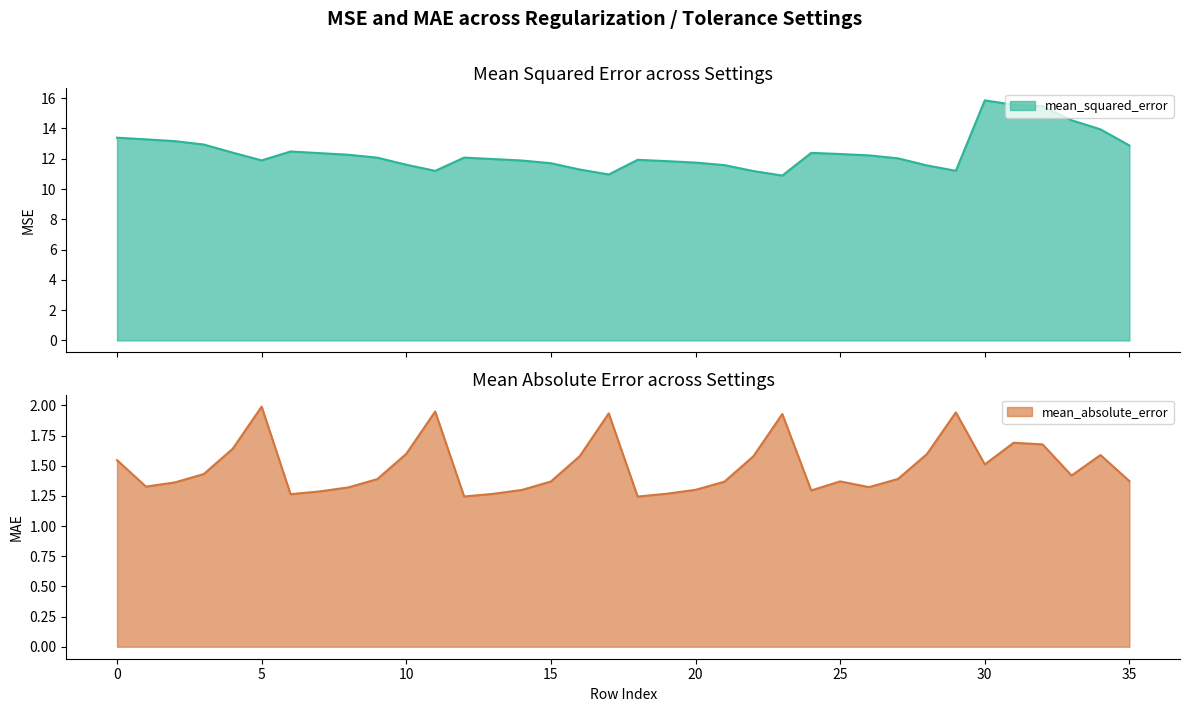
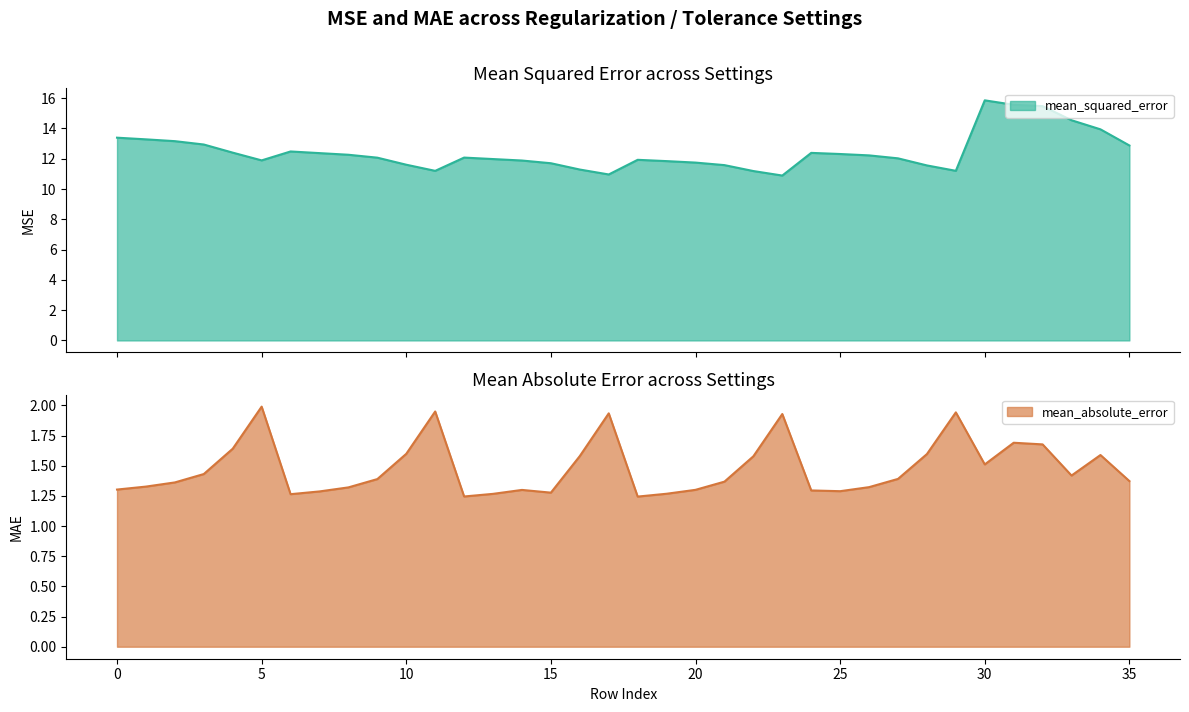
Mean Absolute Error across Settings, 0: 1.55 -> 1.30
Mean Absolute Error across Settings, 15: 1.37 -> 1.28
Mean Absolute Error across Settings, 25: 1.37 -> 1.29
